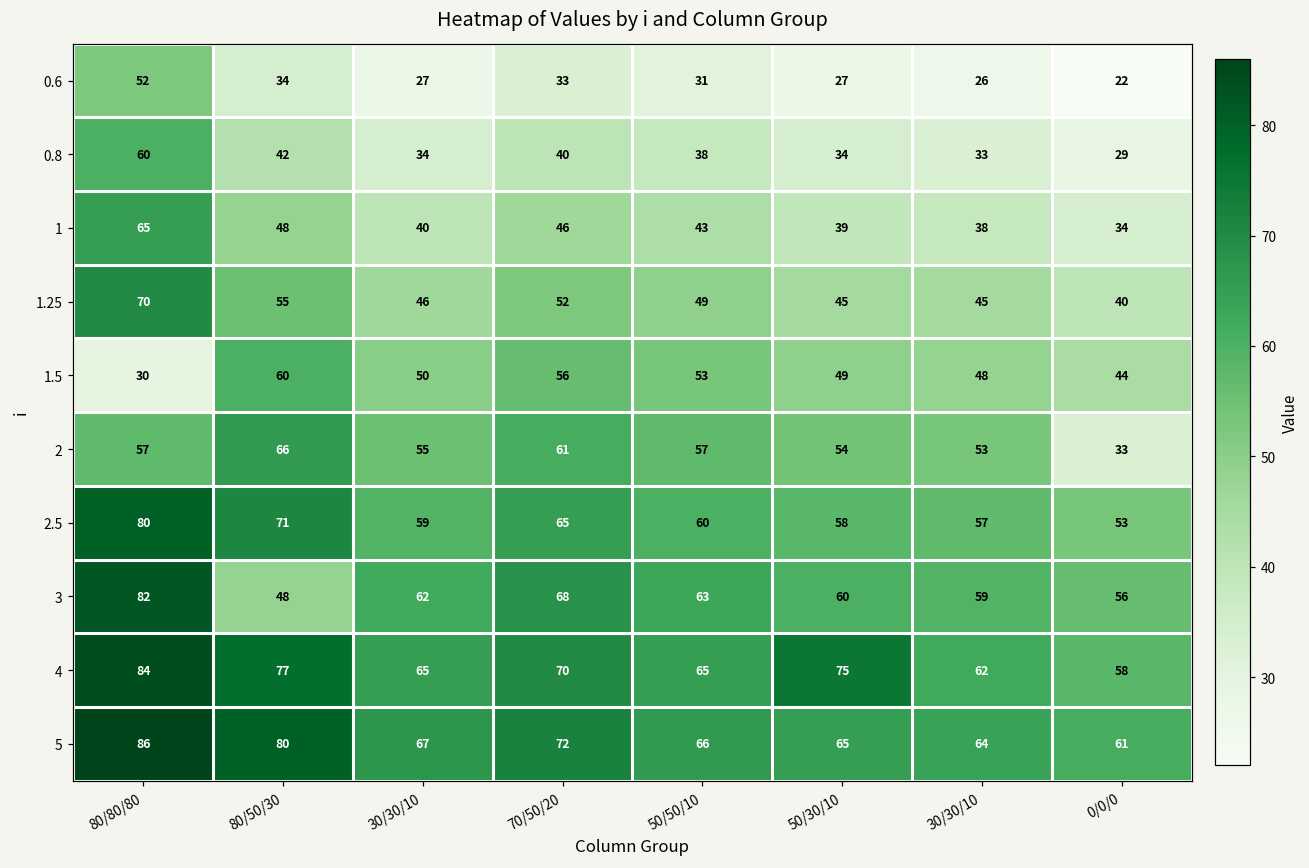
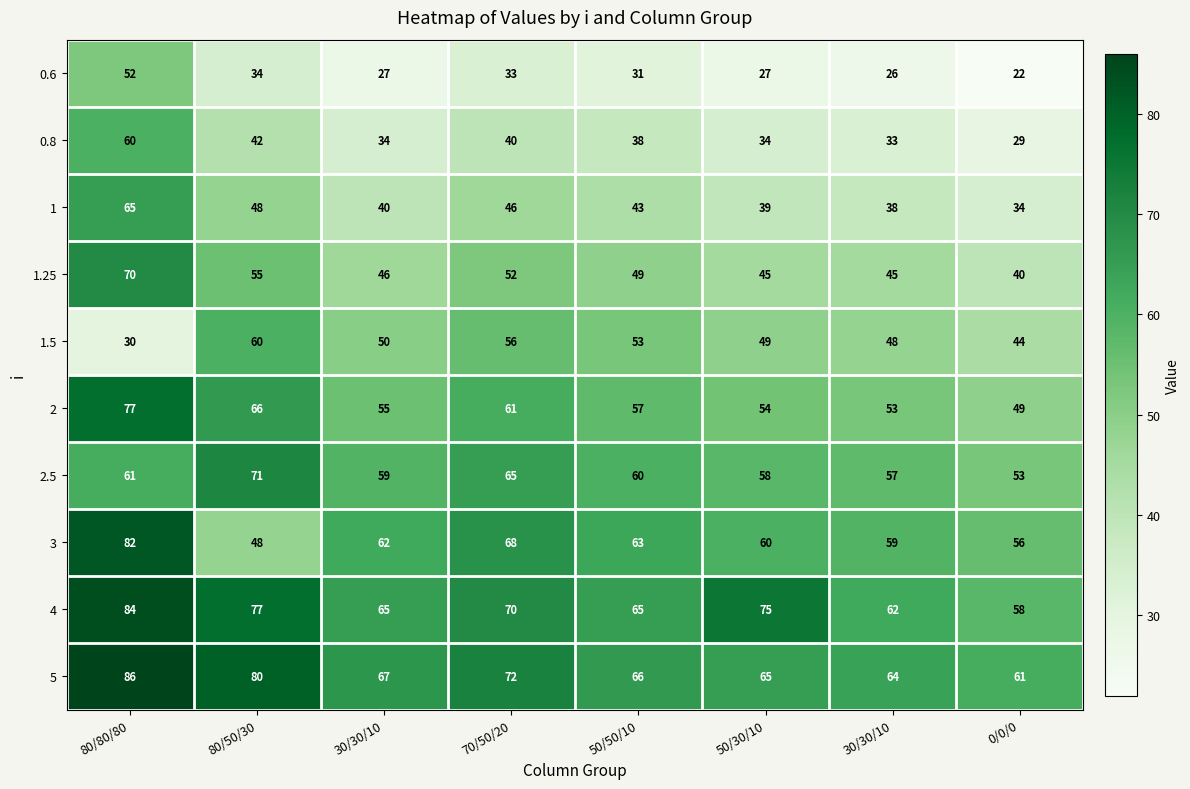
2, 80/80/80: 57 -> 77
2, 0/0/0: 33 -> 49
2.5, 80/80/80: 80 -> 61
